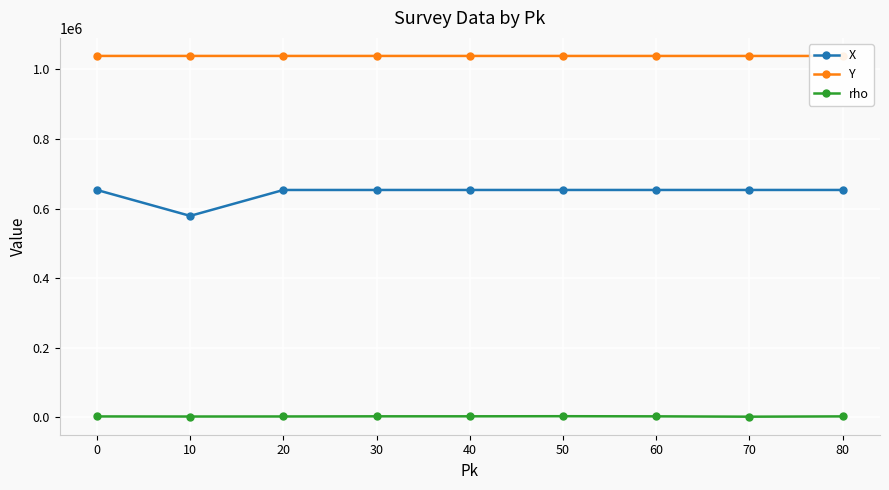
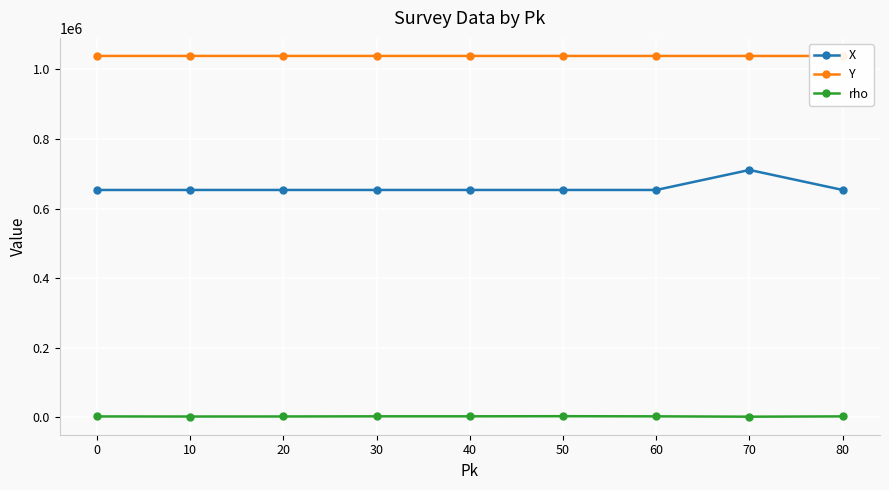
X, 10: 580000 -> 650000
X, 70: 650000 -> 710000
